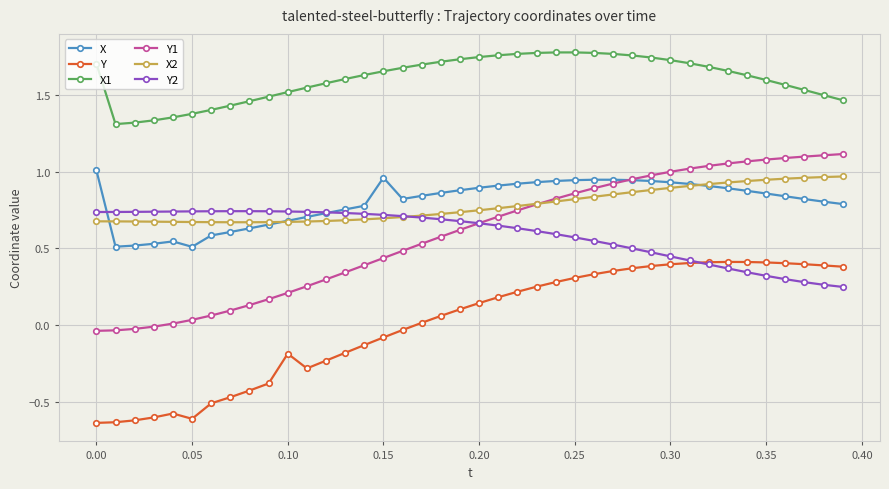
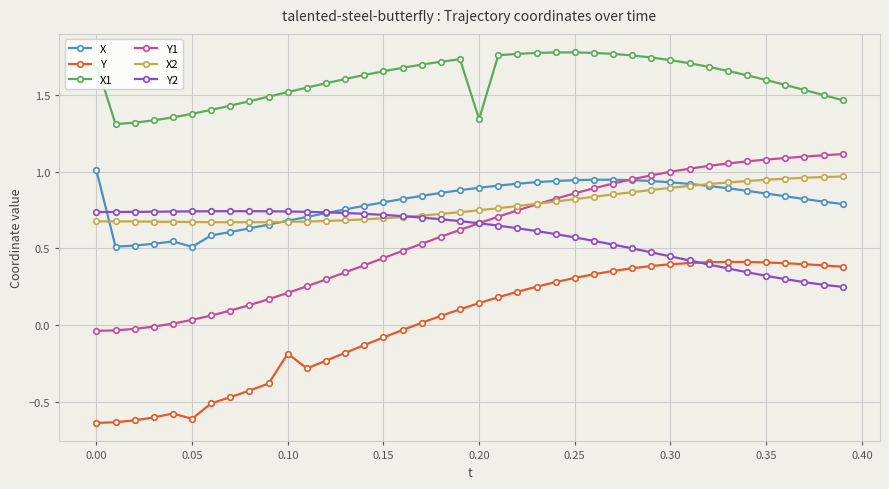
X, 0.15: 0.96 -> 0.80
X1, 0.20: 1.75 -> 1.34
